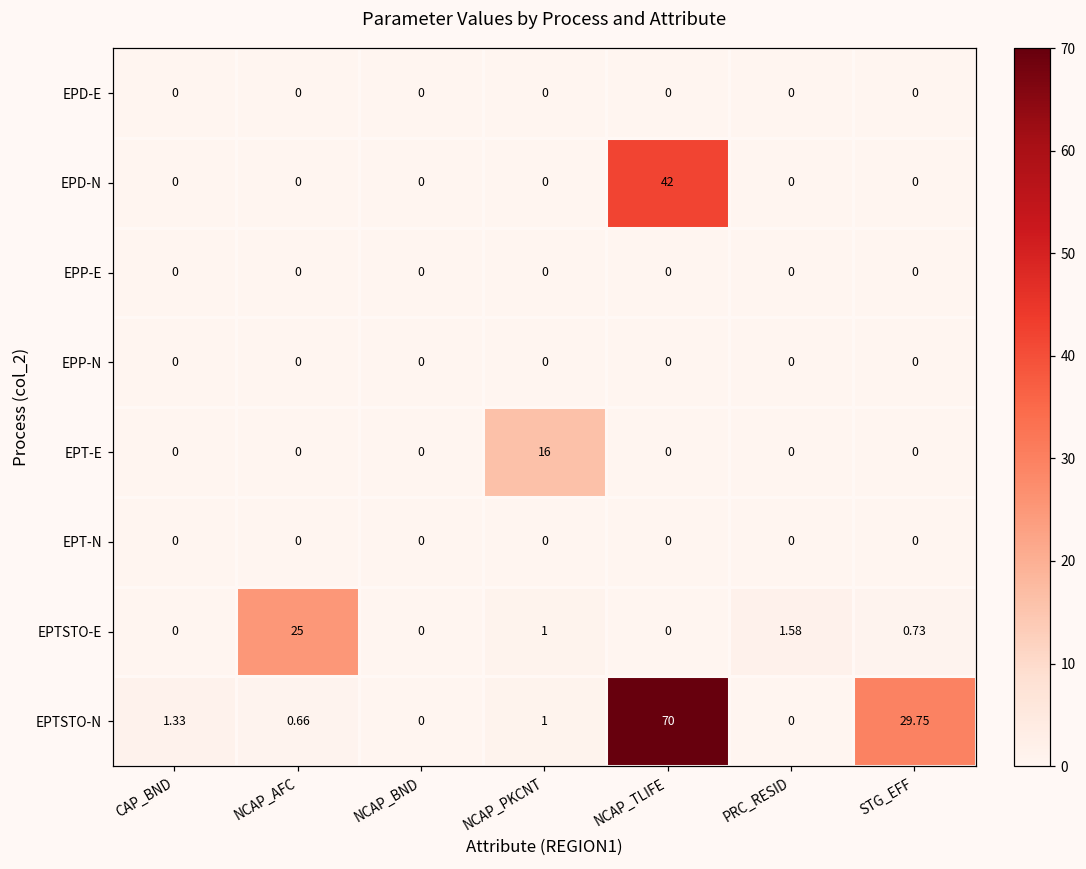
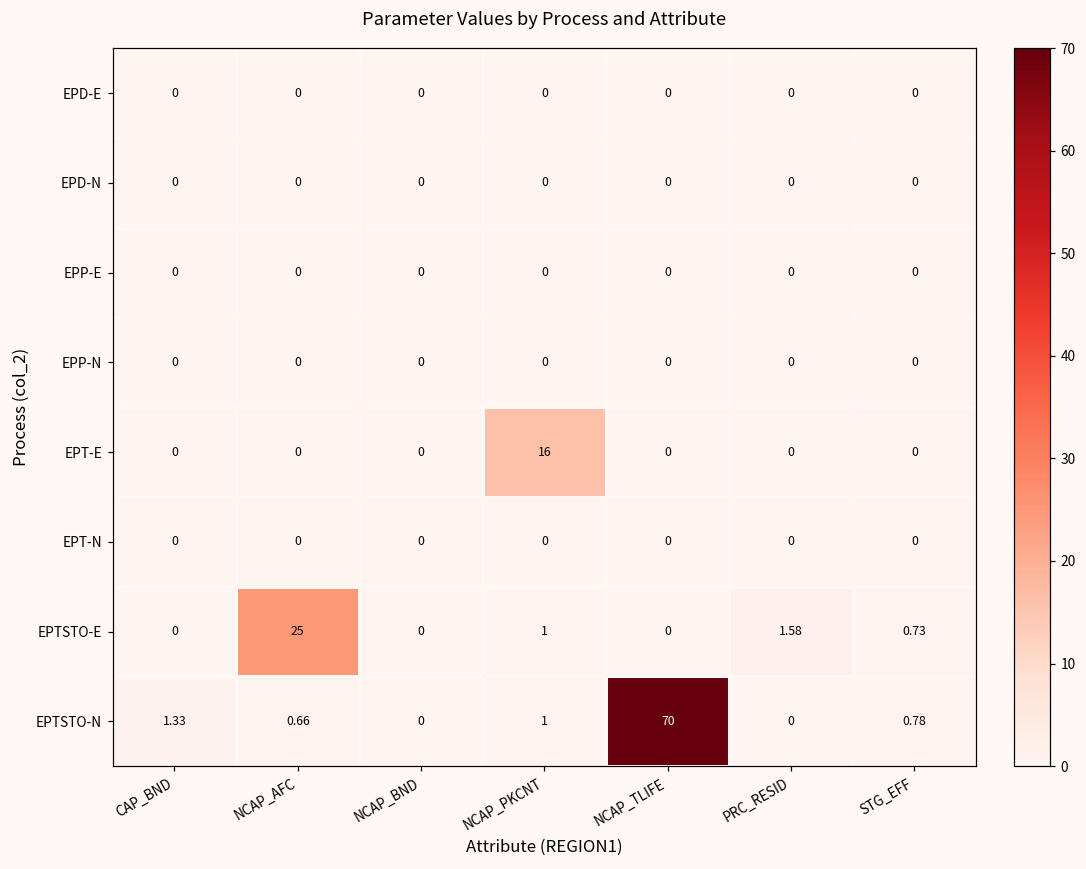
EPD-N, NCAP_TLIFE: 42 -> 0
EPTSTO-N, STG_EFF: 29.75 -> 0.78
